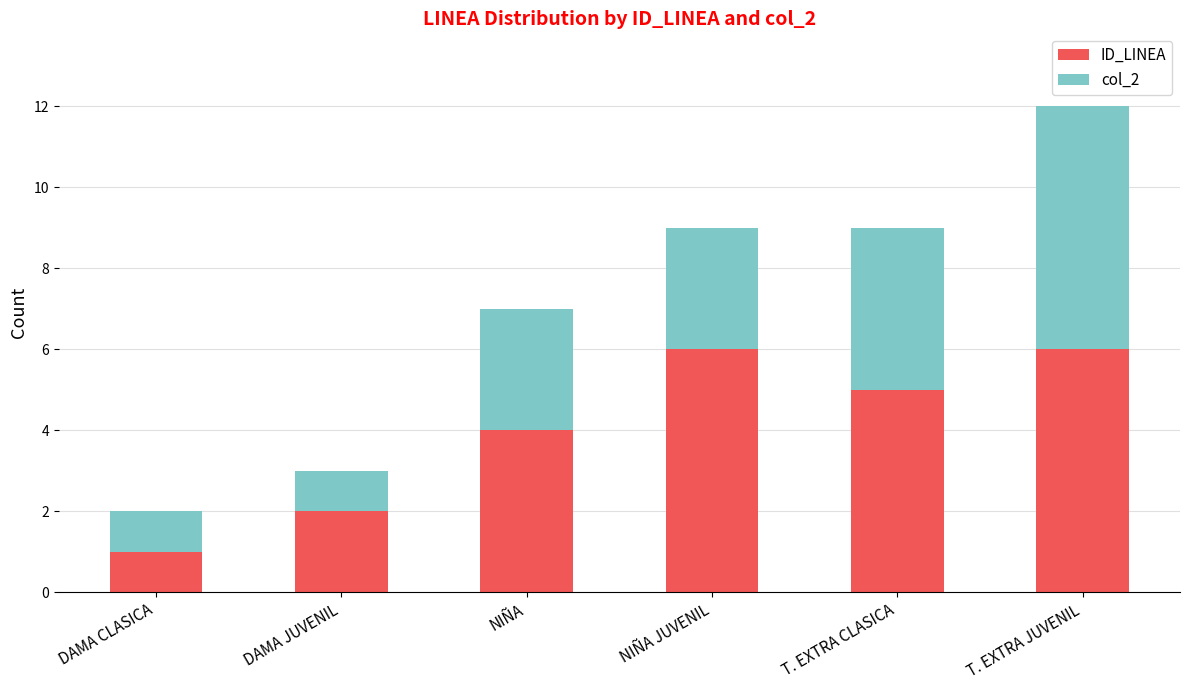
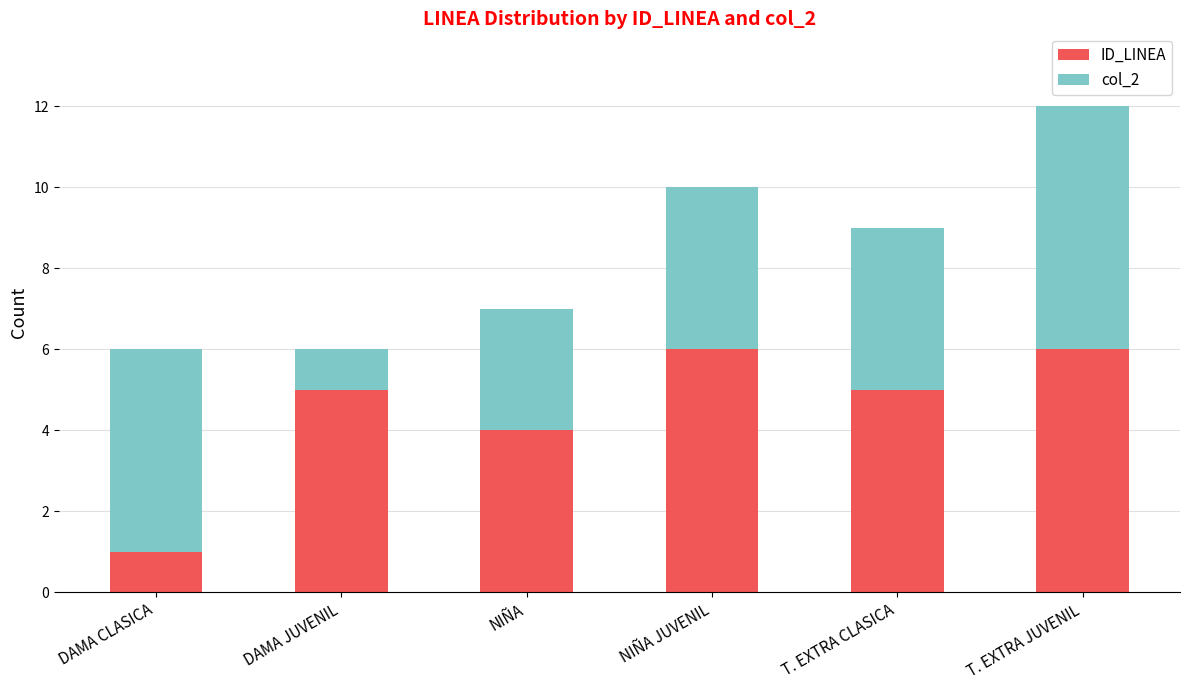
col_2, DAMA CLASICA: 1 -> 5
ID_LINEA, DAMA JUVENIL: 2 -> 5
col_2, NIÑA JUVENIL: 3 -> 4
